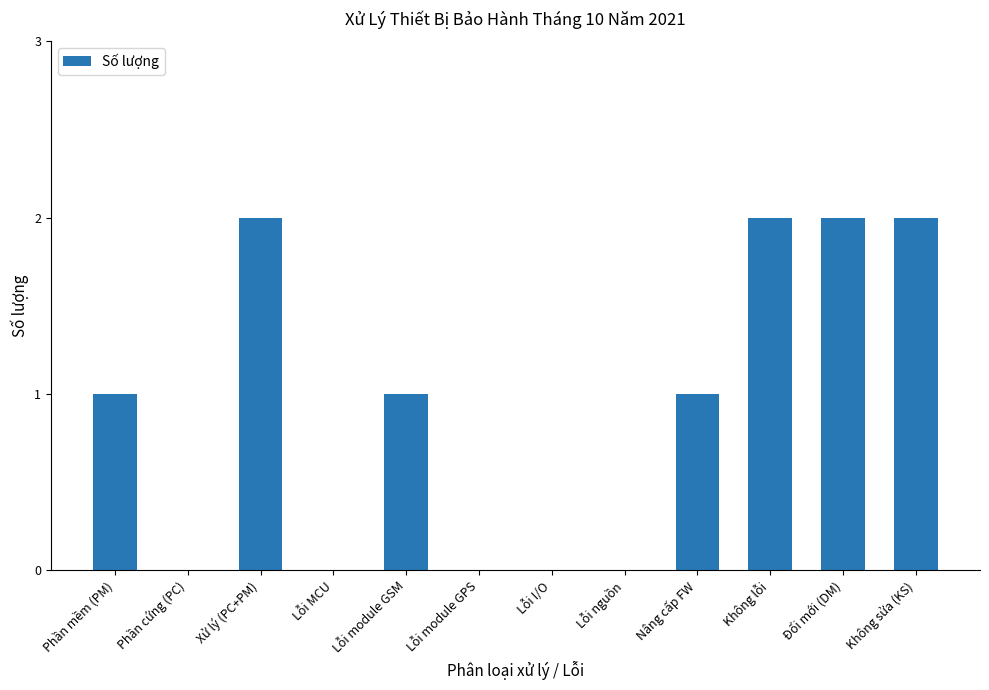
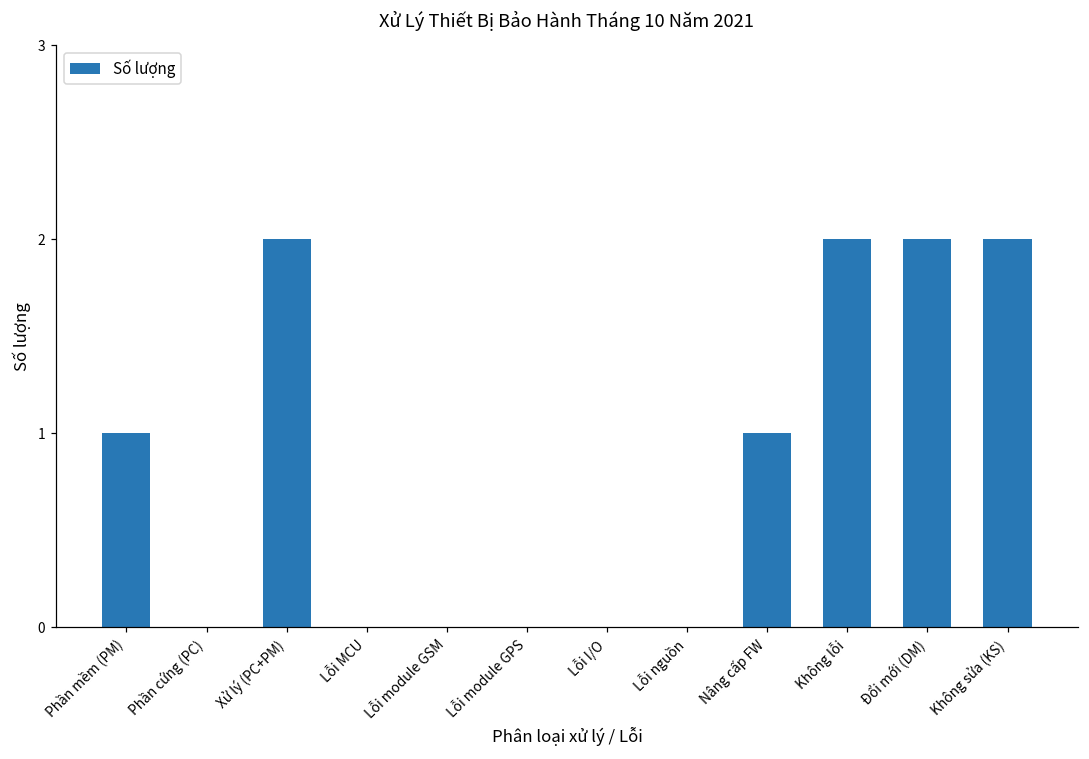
Lỗi module GSM: 1 -> 0
